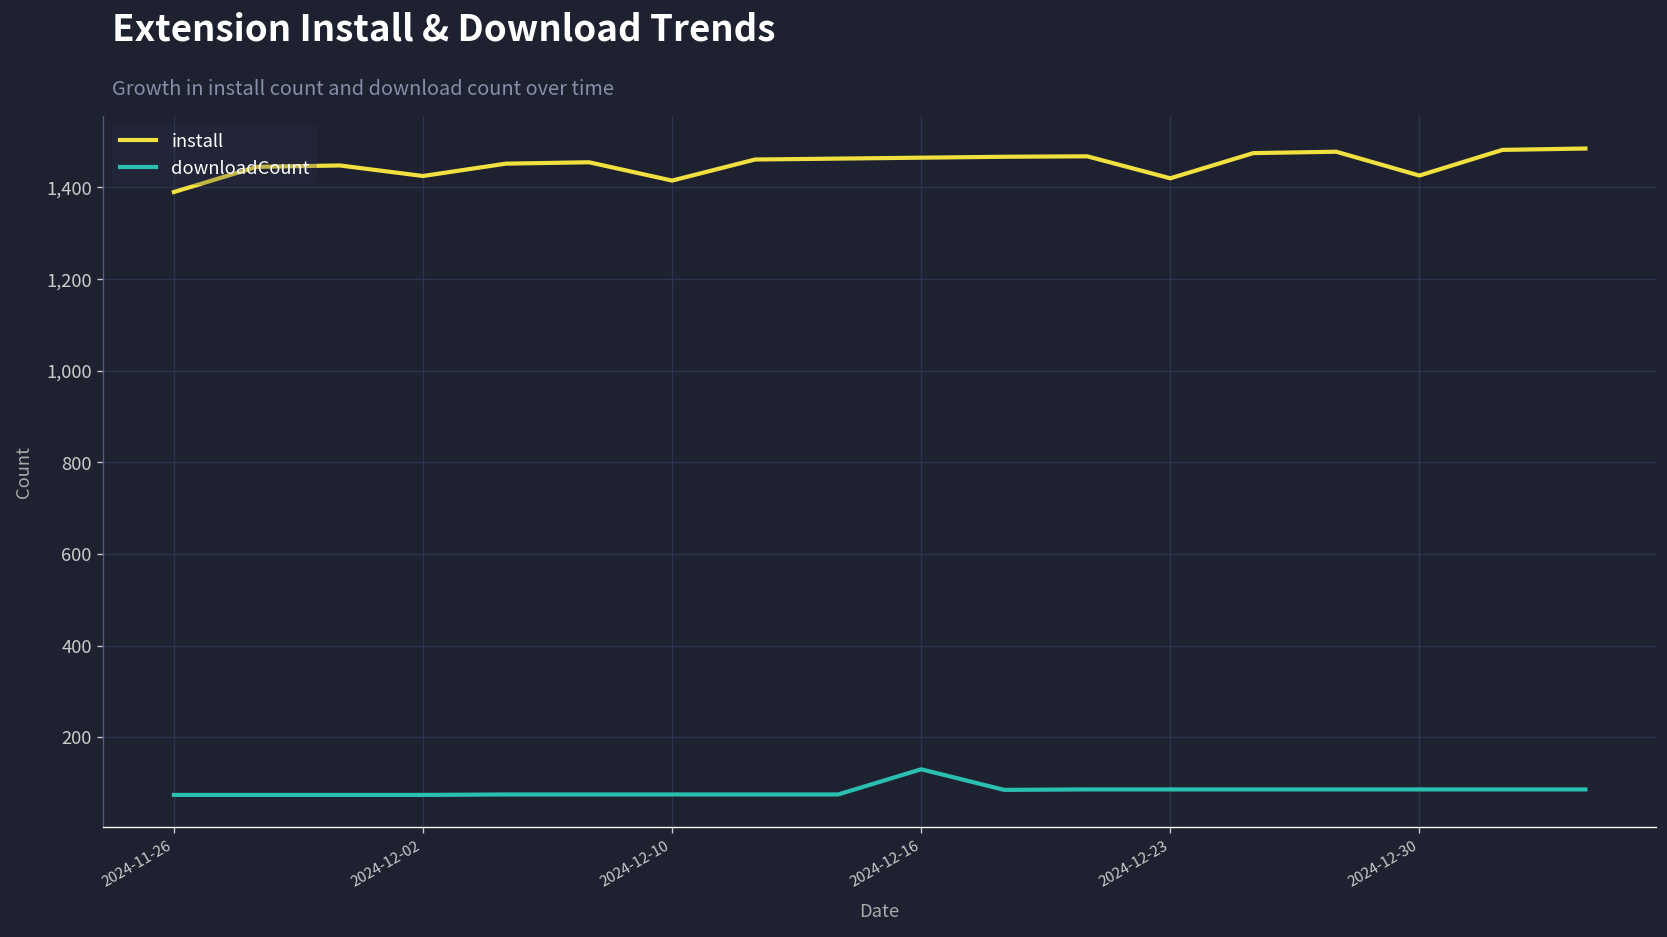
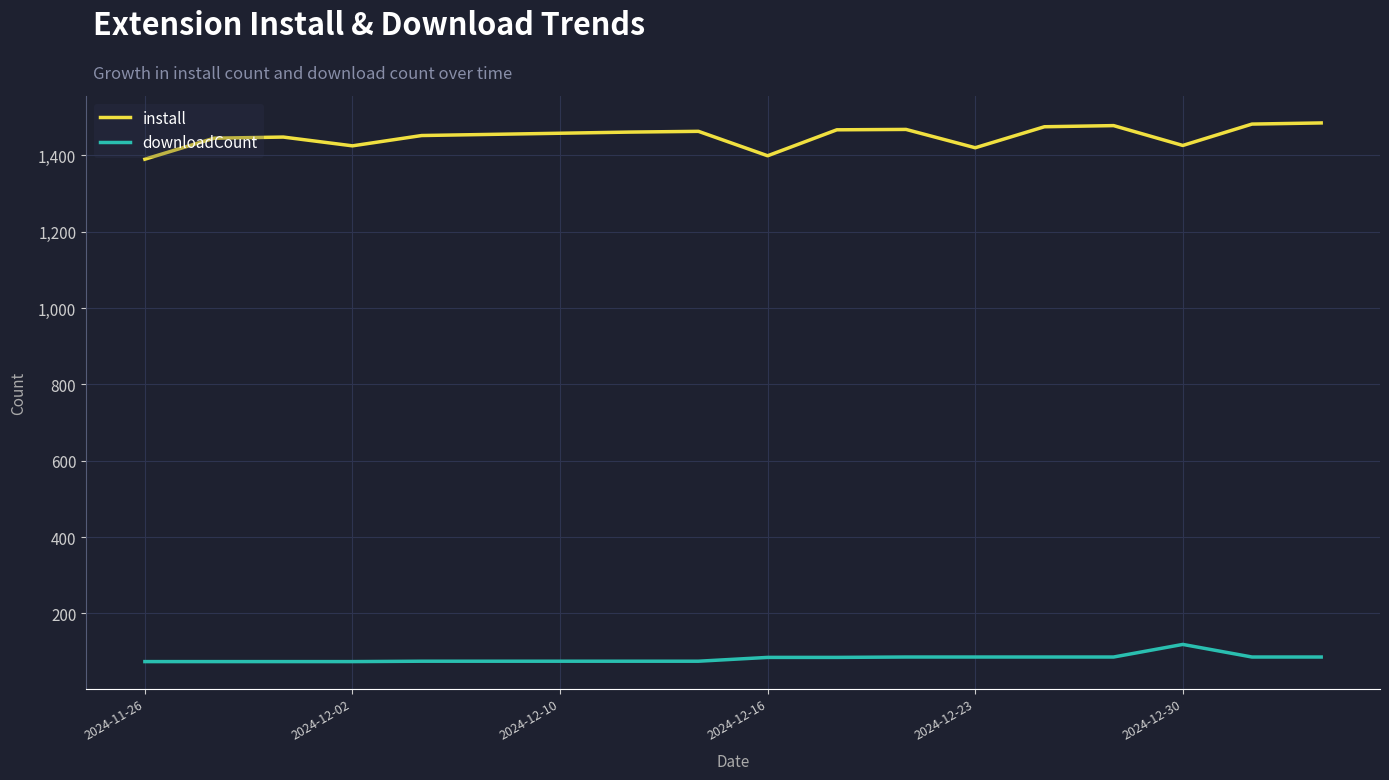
install, 2024-12-10: 1,420 -> 1,460
install, 2024-12-16: 1,470 -> 1,400
downloadCount, 2024-12-16: 130 -> 90
downloadCount, 2024-12-30: 90 -> 120
